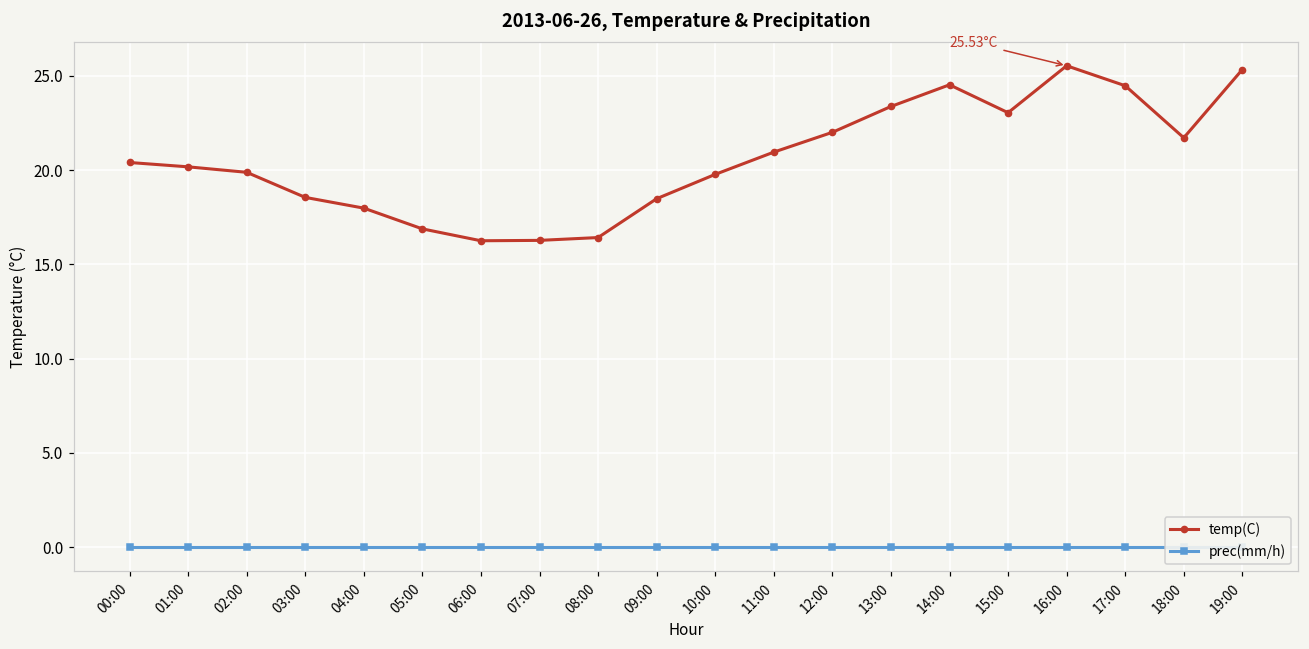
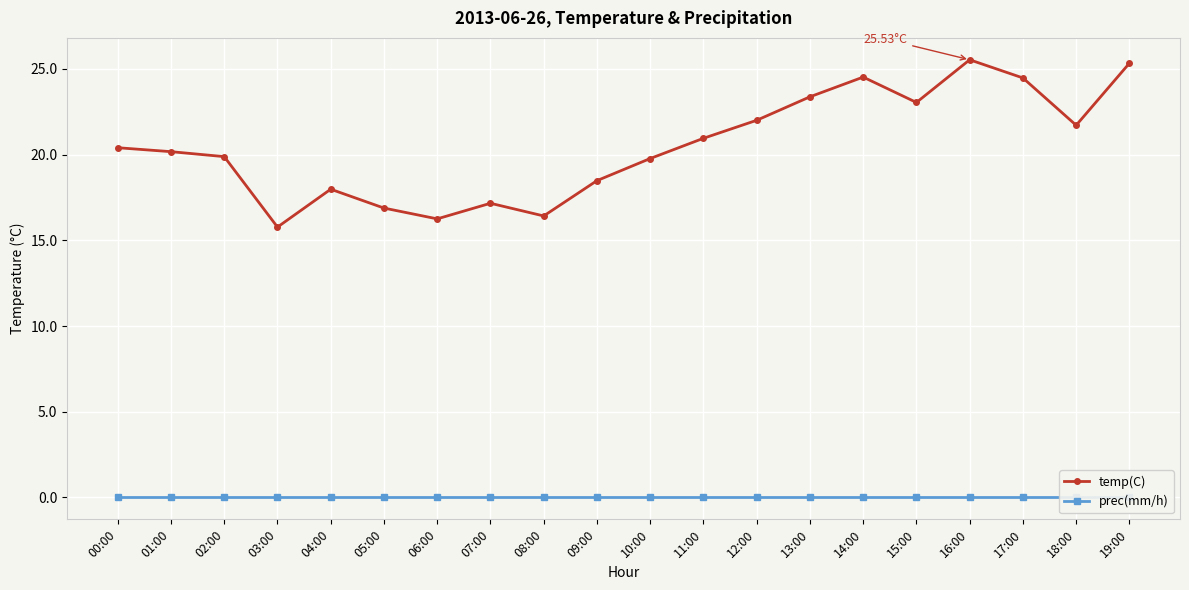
temp(C), 03:00: 18.6 -> 15.8
temp(C), 07:00: 16.3 -> 17.2
